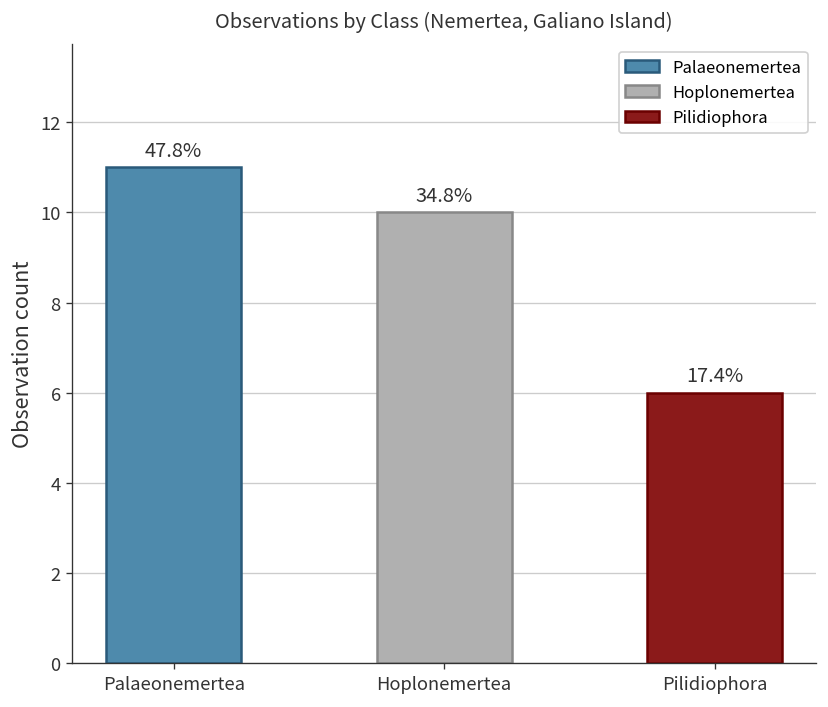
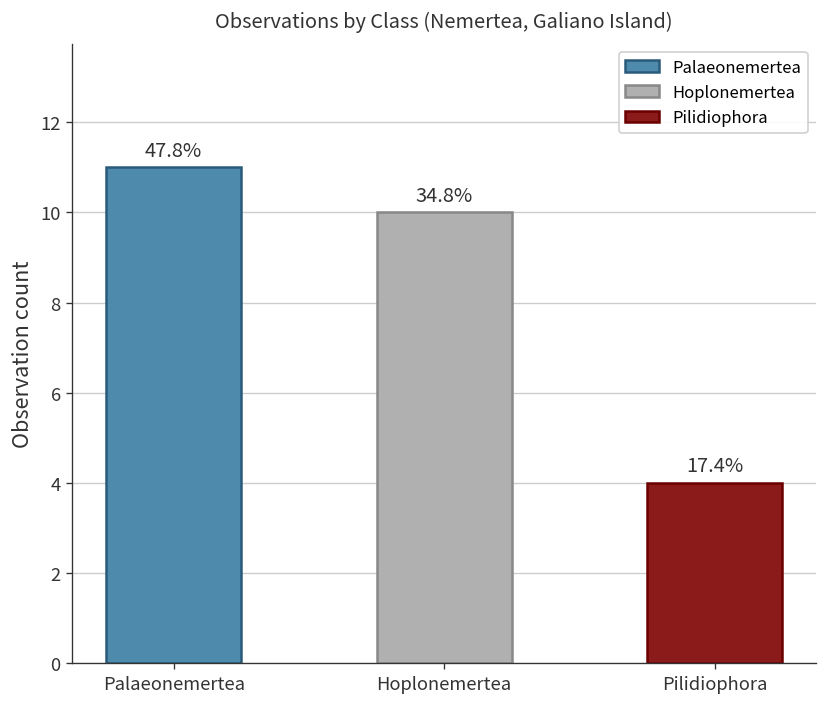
Pilidiophora: 6 -> 4
